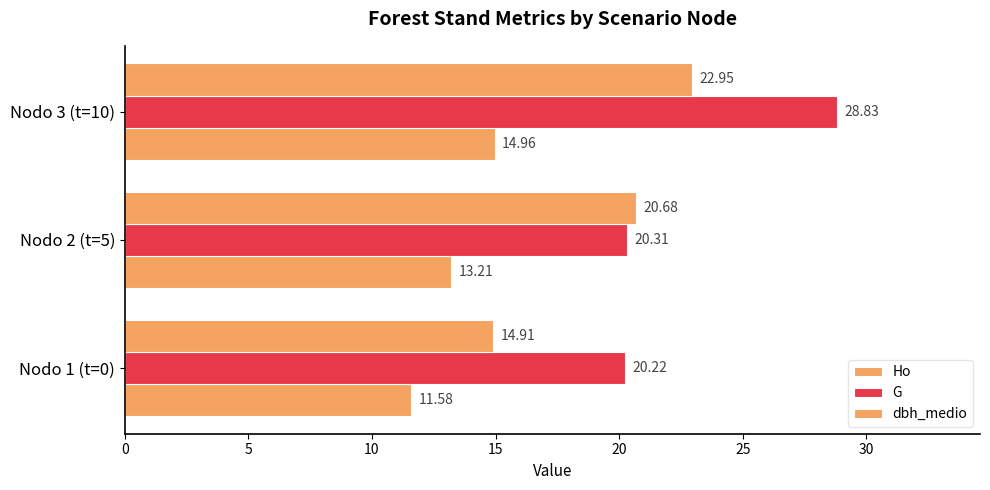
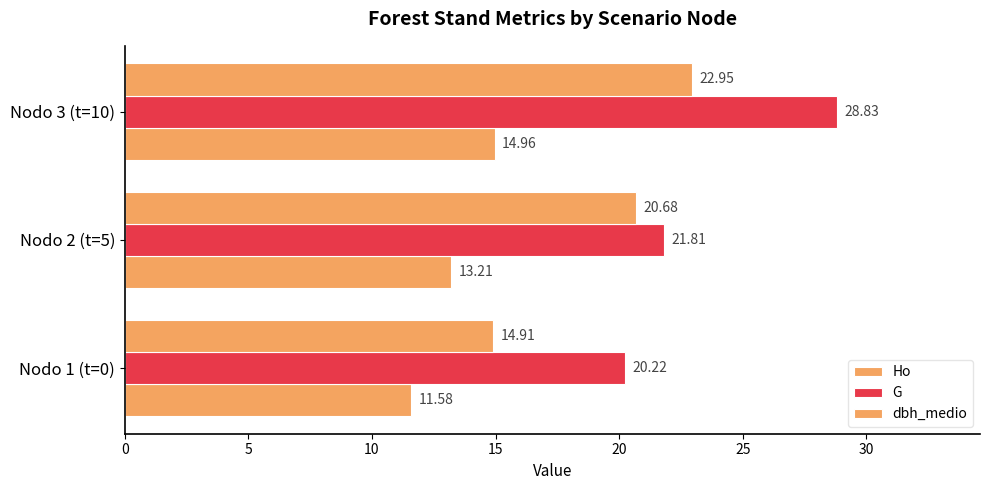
G, Nodo 2 (t=5): 20.31 -> 21.81
